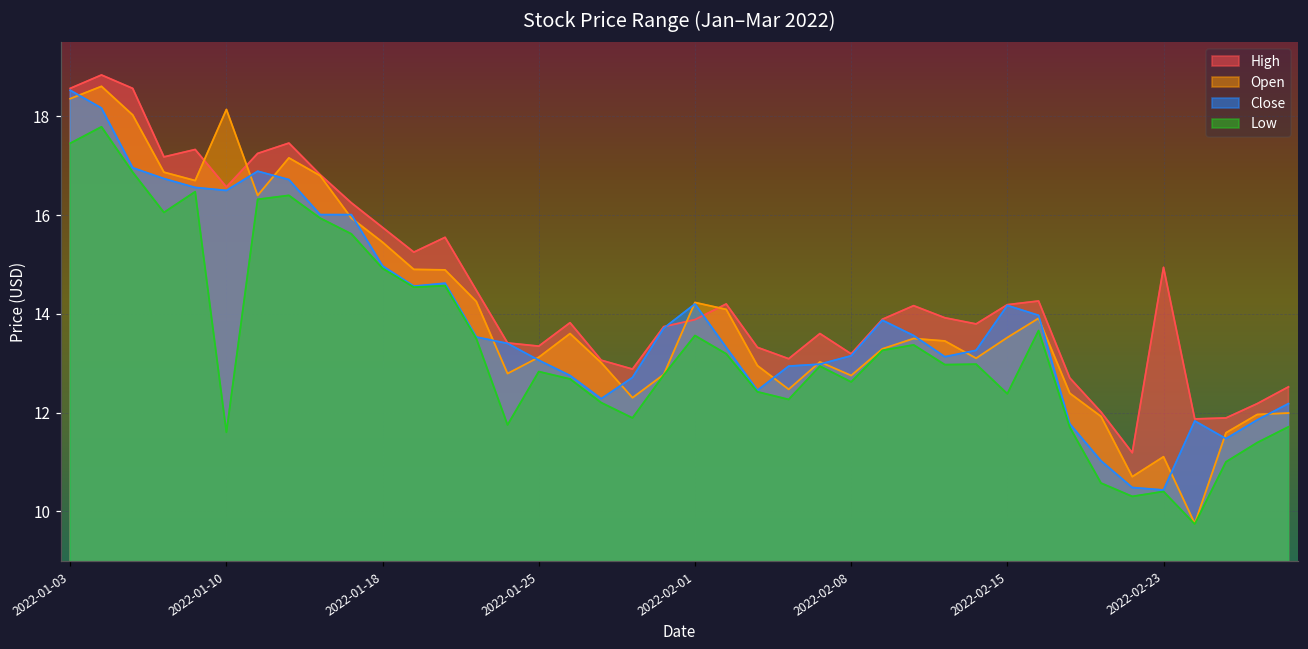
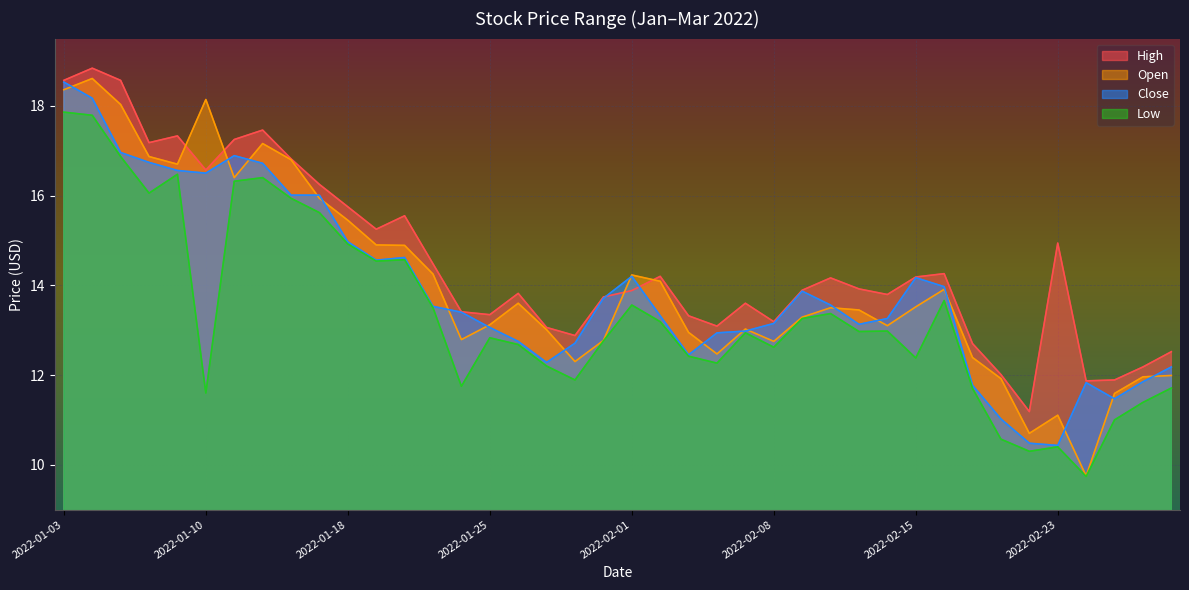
Low, 2022-01-03: 17.5 -> 17.9
